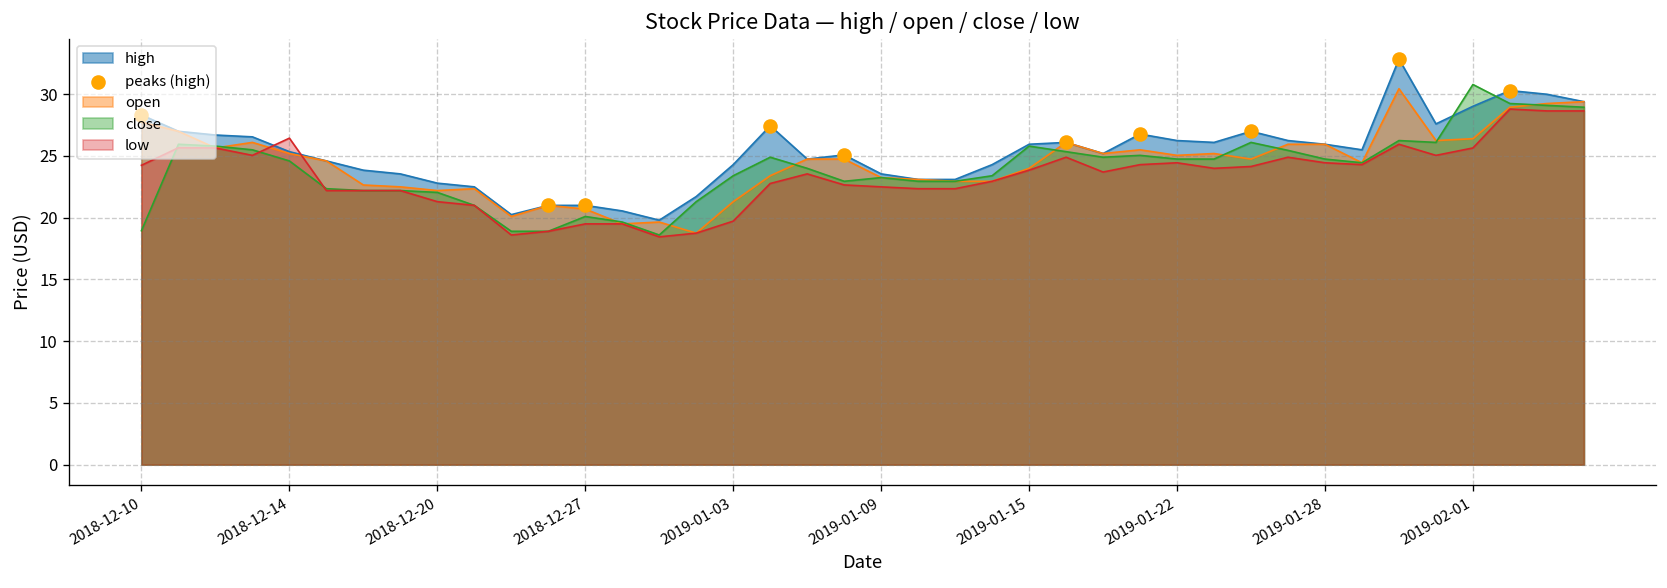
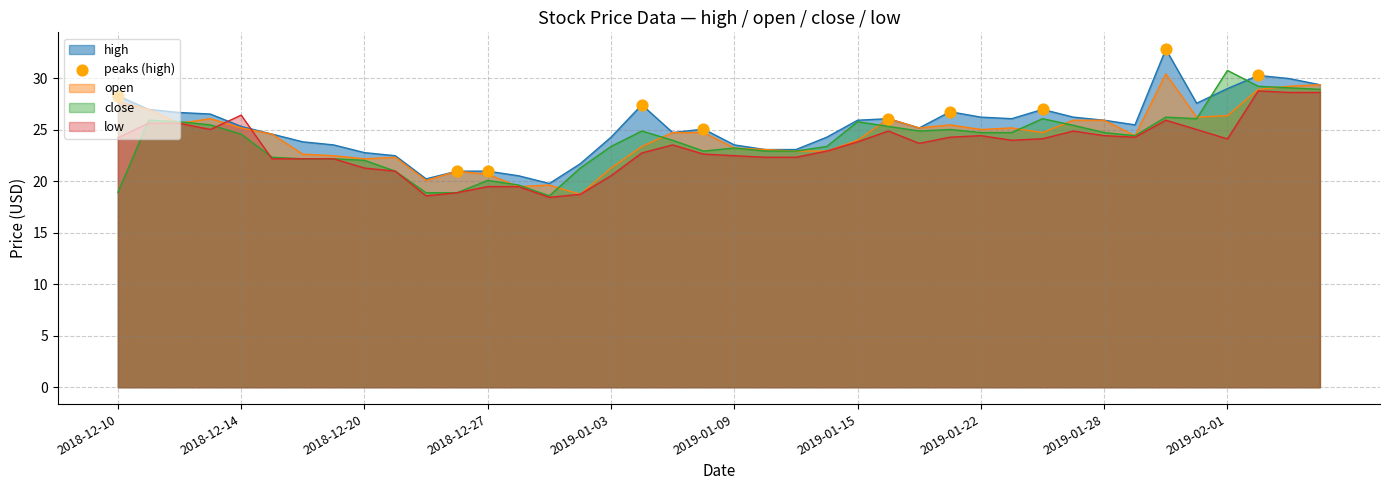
low, 2019-01-03: 19.7 -> 20.5
low, 2019-02-01: 25.6 -> 24.1
